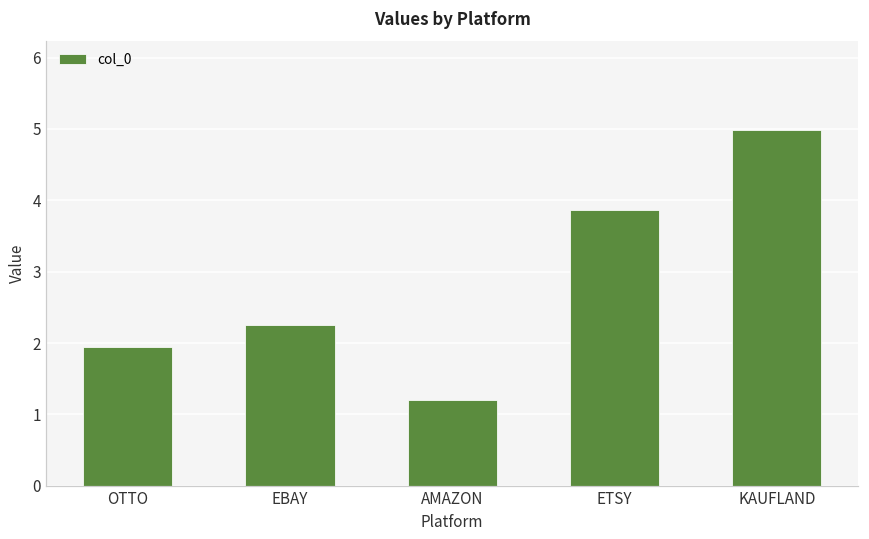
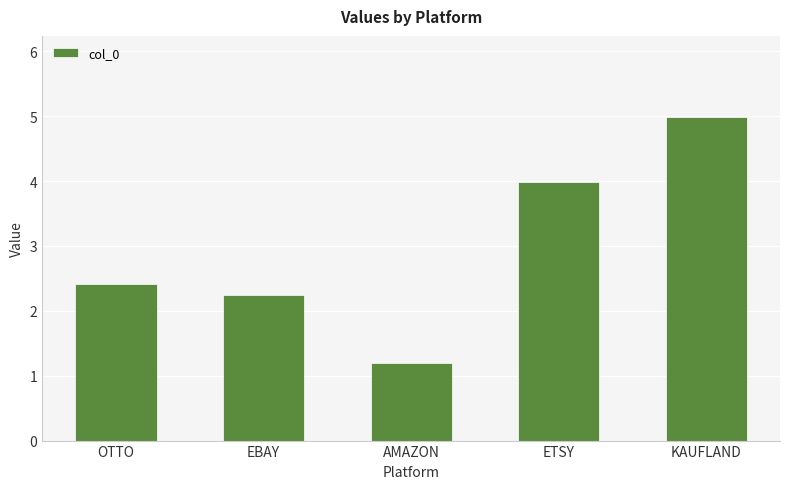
OTTO: 2.0 -> 2.4
ETSY: 3.9 -> 4.0
